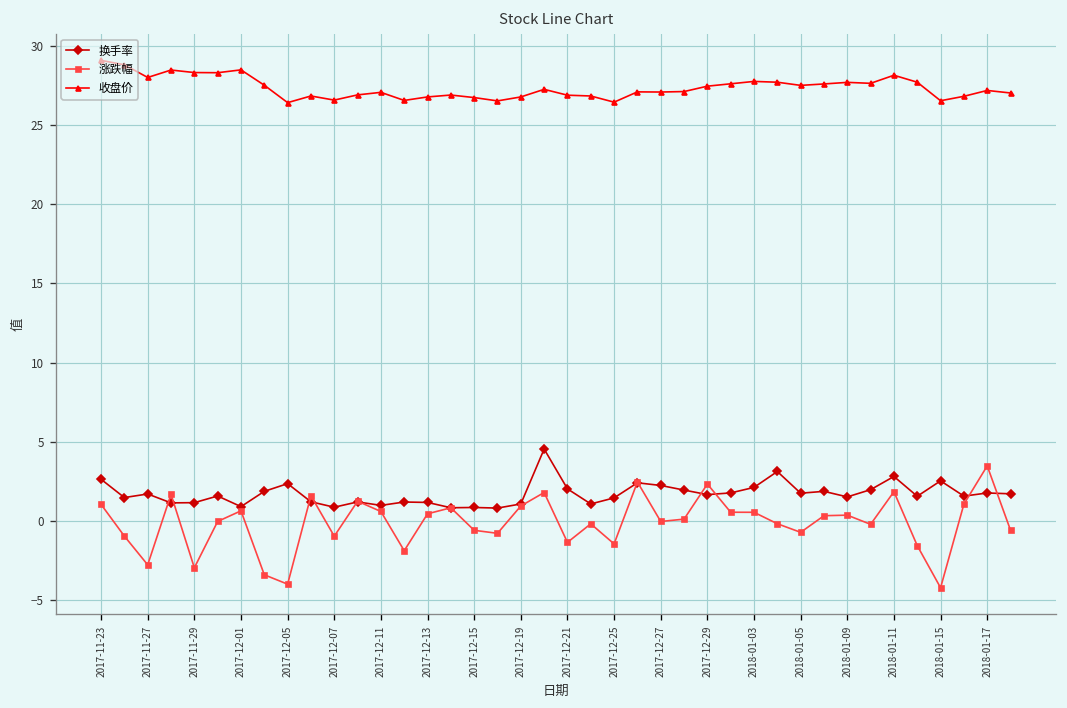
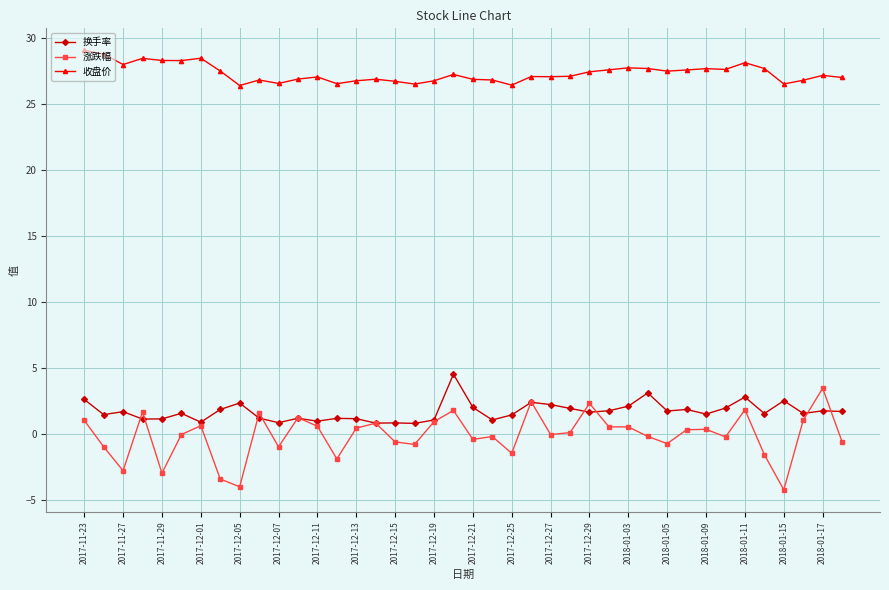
涨跌幅, 2017-12-21: -1.4 -> -0.4
